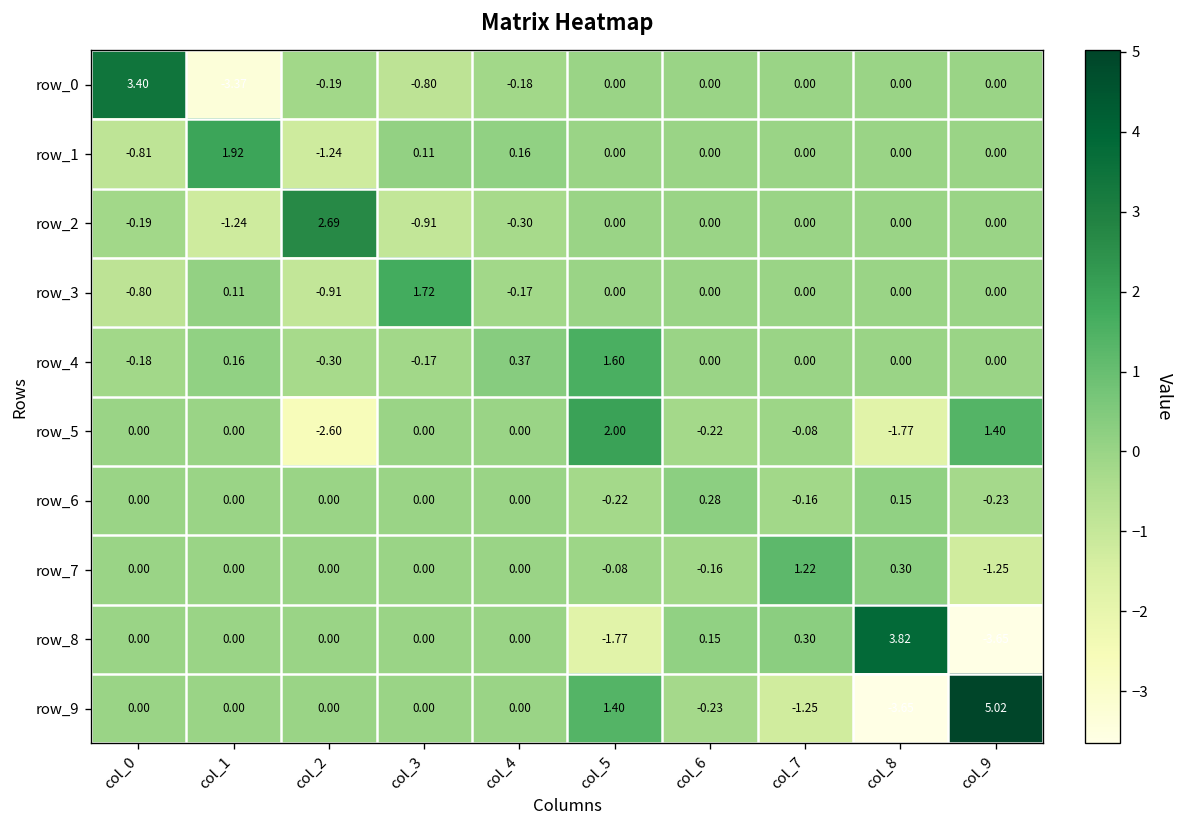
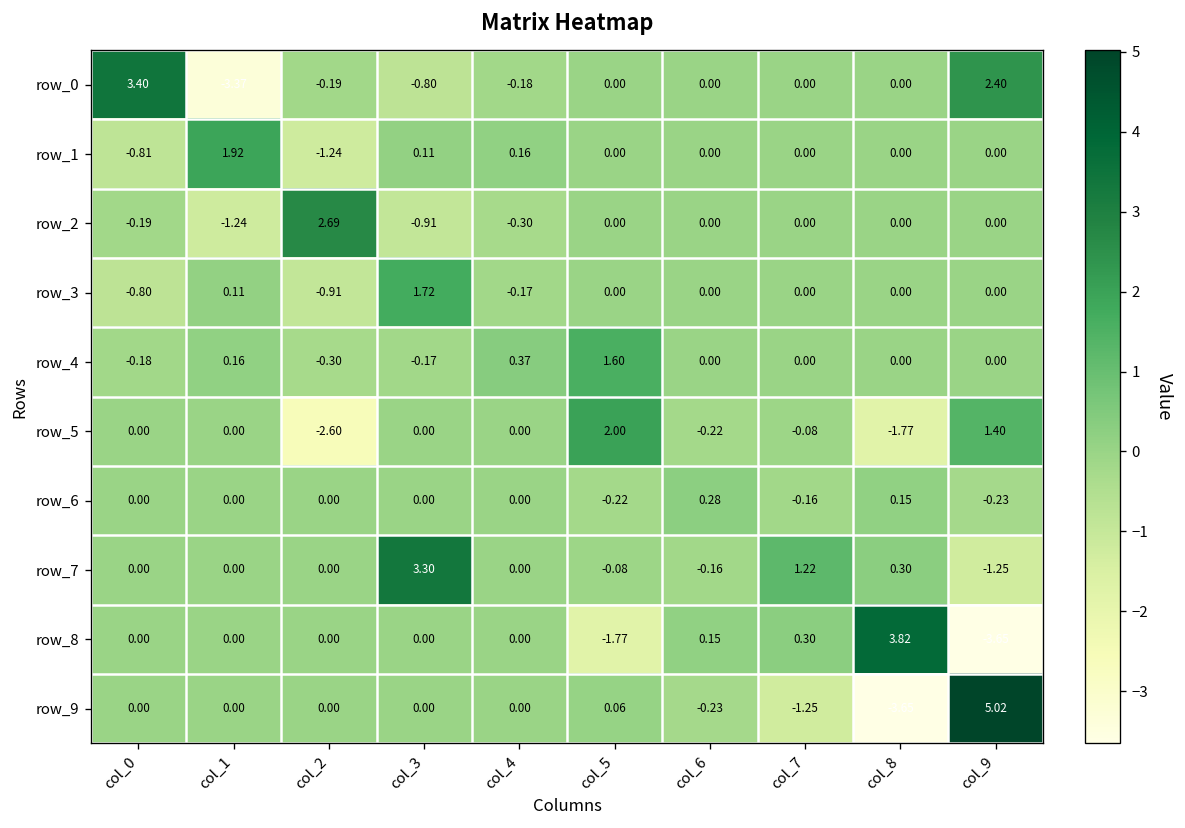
row_0, col_9: 0.00 -> 2.40
row_7, col_3: 0.00 -> 3.30
row_9, col_5: 1.40 -> 0.06
